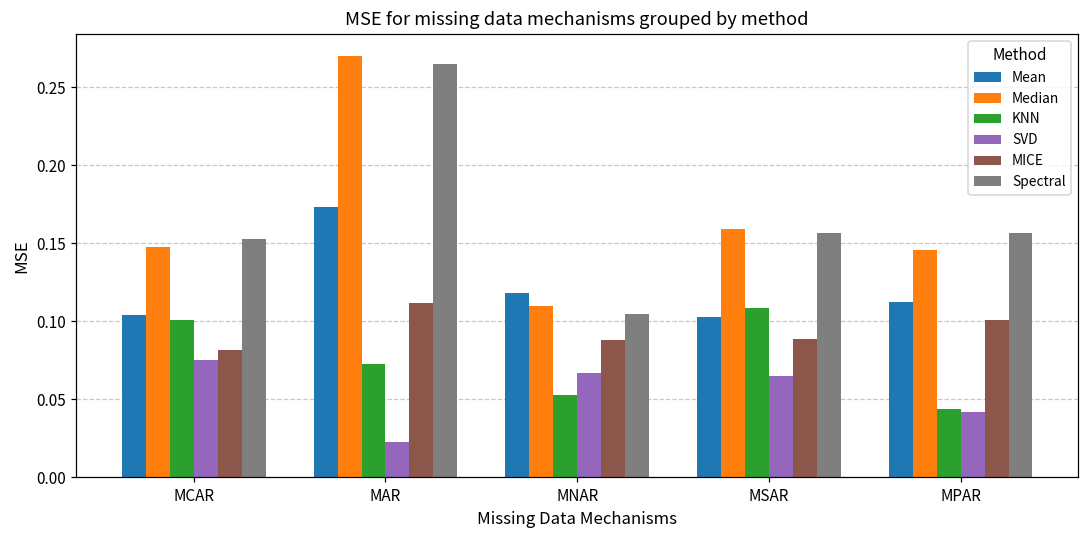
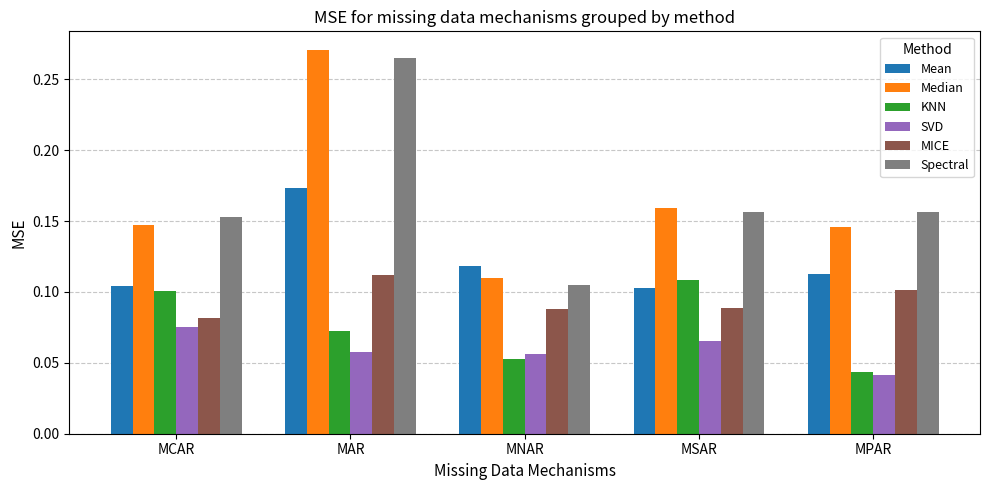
SVD, MAR: 0.023 -> 0.057
SVD, MNAR: 0.067 -> 0.056
